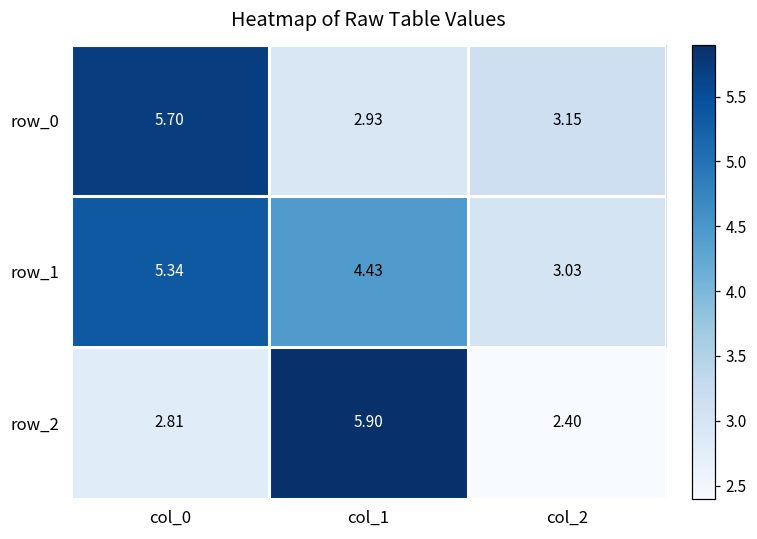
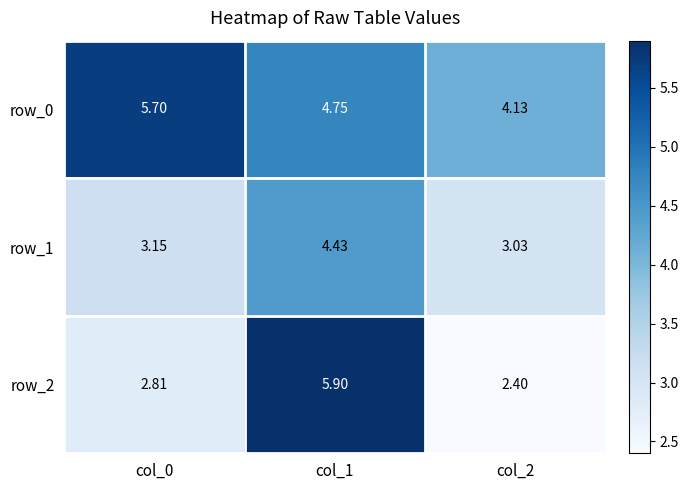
row_0, col_1: 2.93 -> 4.75
row_0, col_2: 3.15 -> 4.13
row_1, col_0: 5.34 -> 3.15
